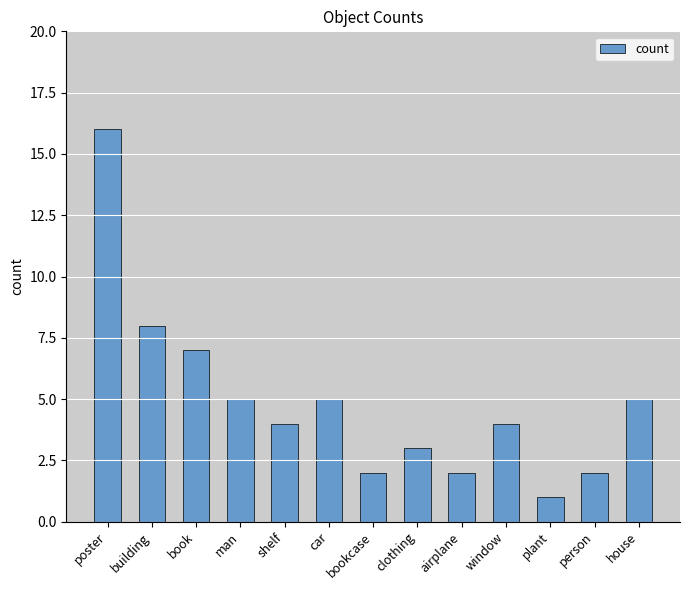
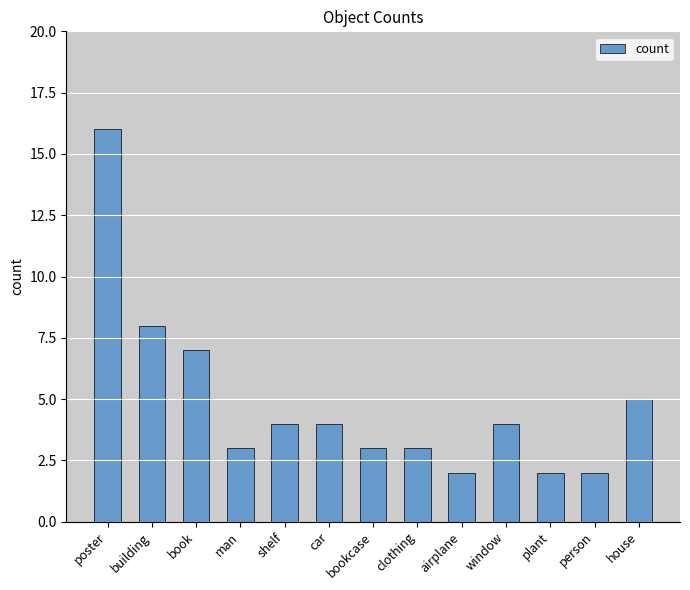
man: 5 -> 3
car: 5 -> 4
bookcase: 2 -> 3
plant: 1 -> 2
